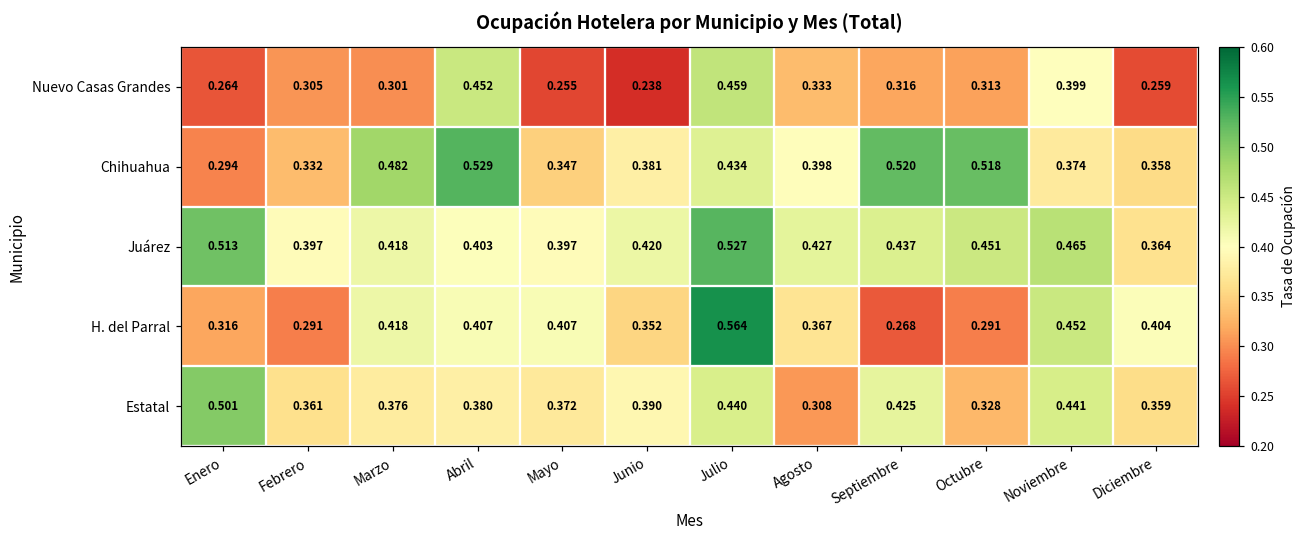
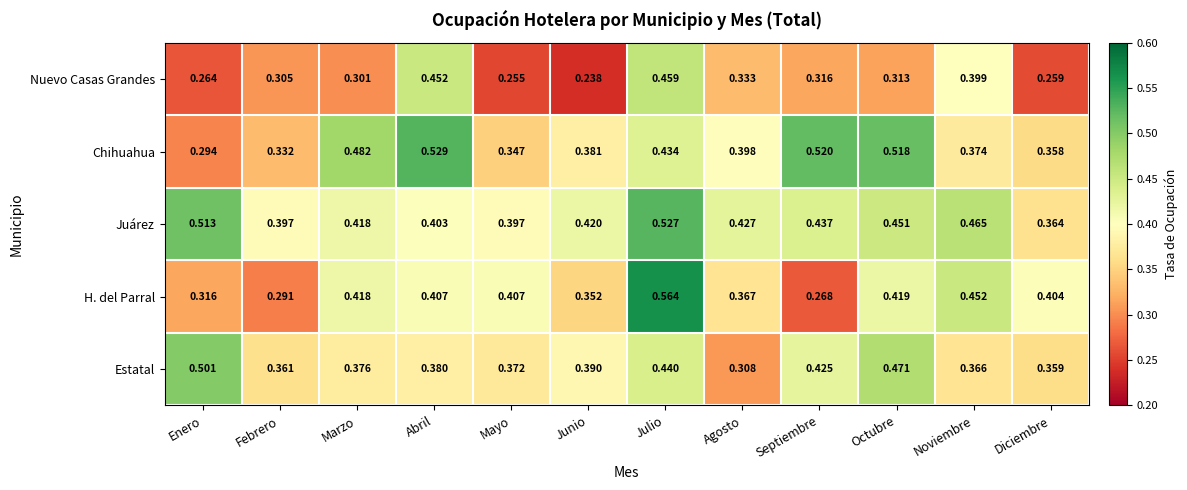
H. del Parral, Octubre: 0.291 -> 0.419
Estatal, Octubre: 0.328 -> 0.471
Estatal, Noviembre: 0.441 -> 0.366
